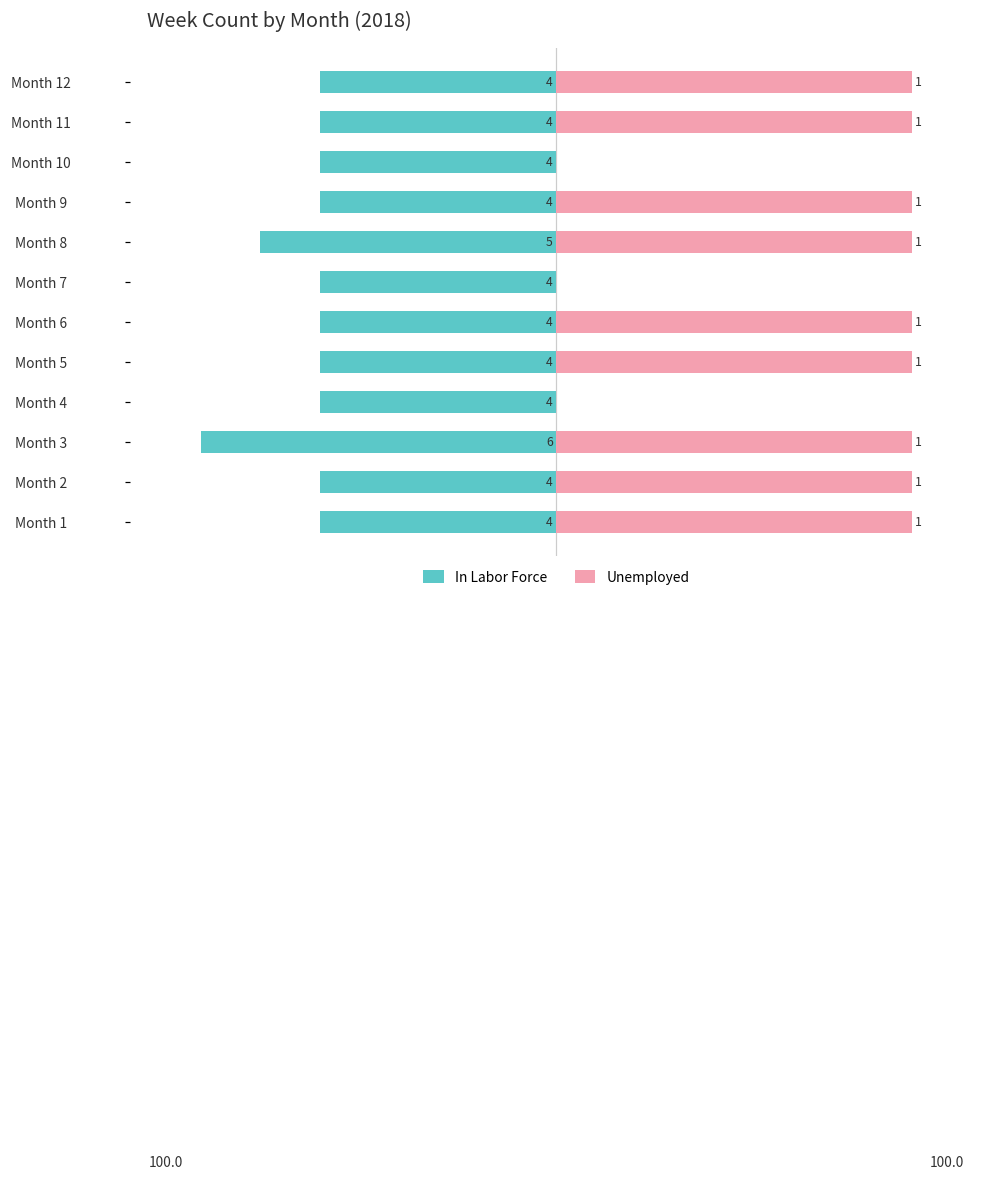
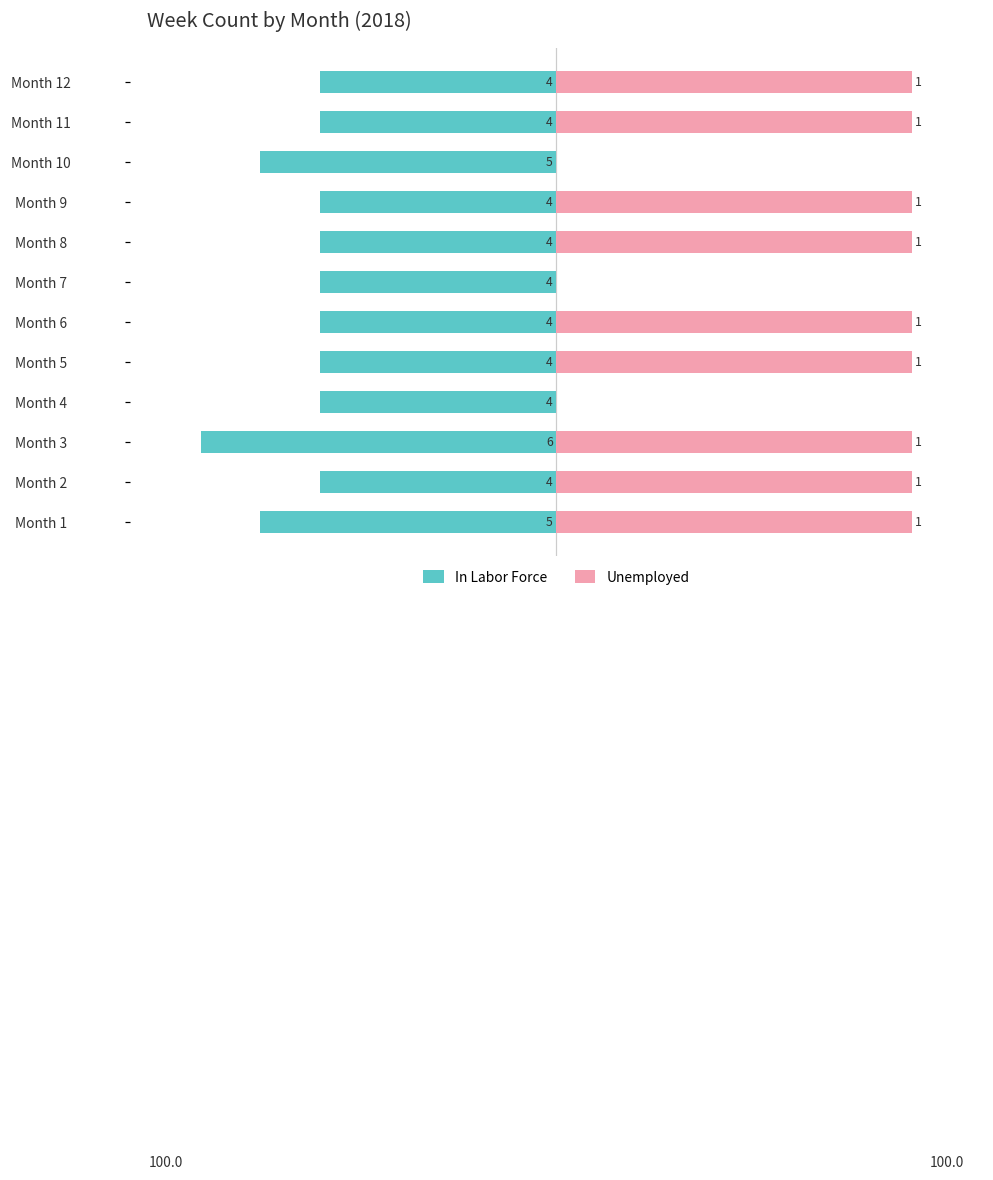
In Labor Force, Month 10: 4 -> 5
In Labor Force, Month 8: 5 -> 4
In Labor Force, Month 1: 4 -> 5
